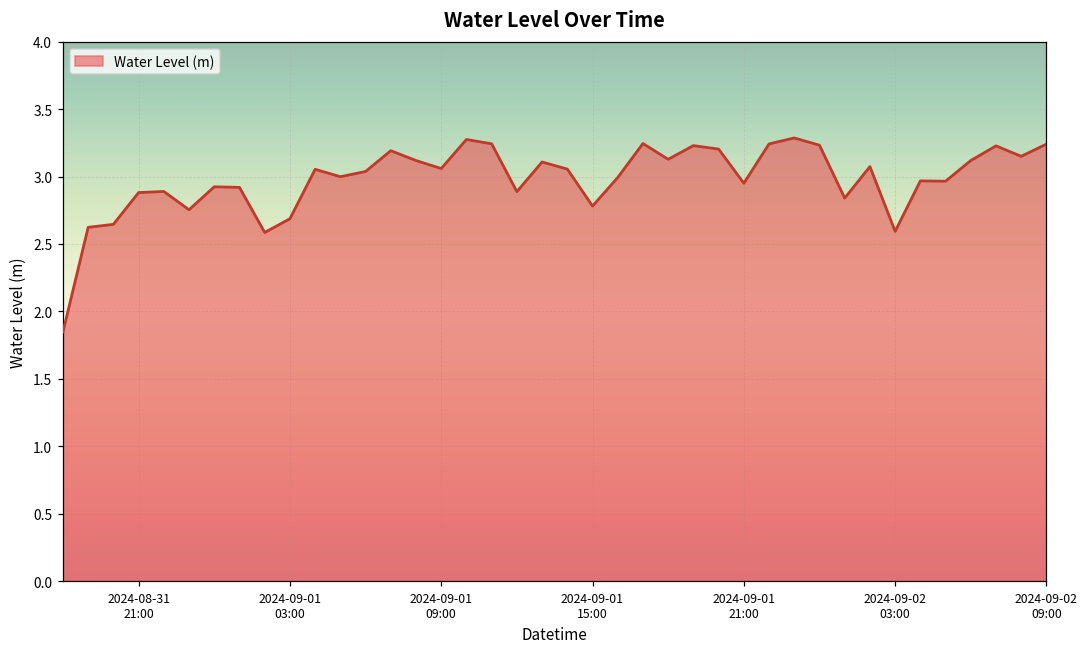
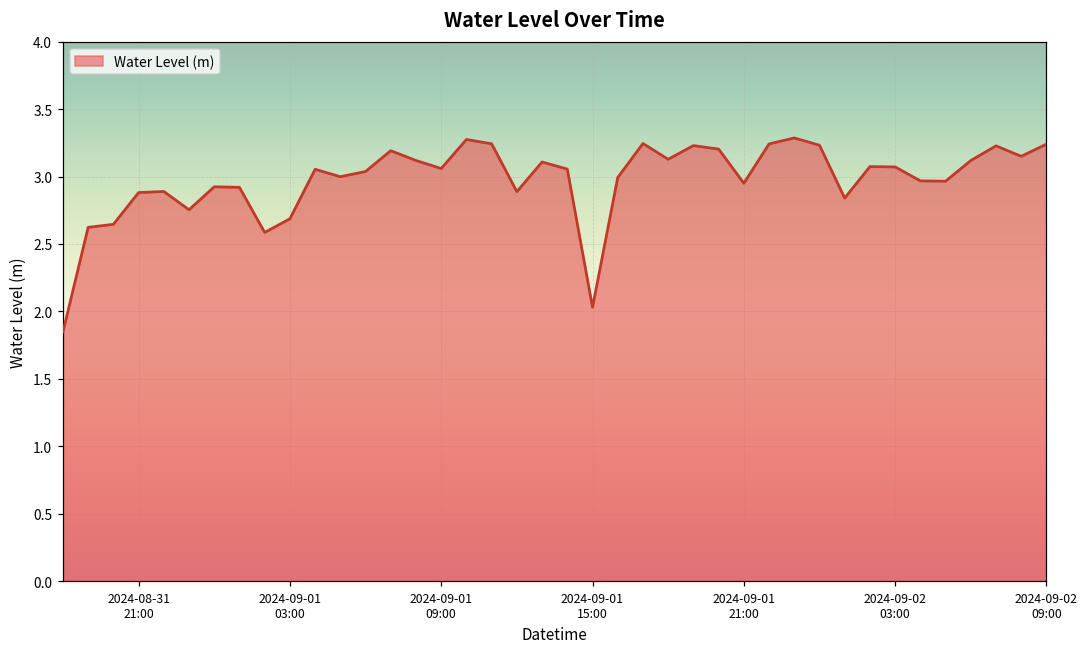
2024-09-01 15:00: 2.78 -> 2.03
2024-09-02 03:00: 2.59 -> 3.07
